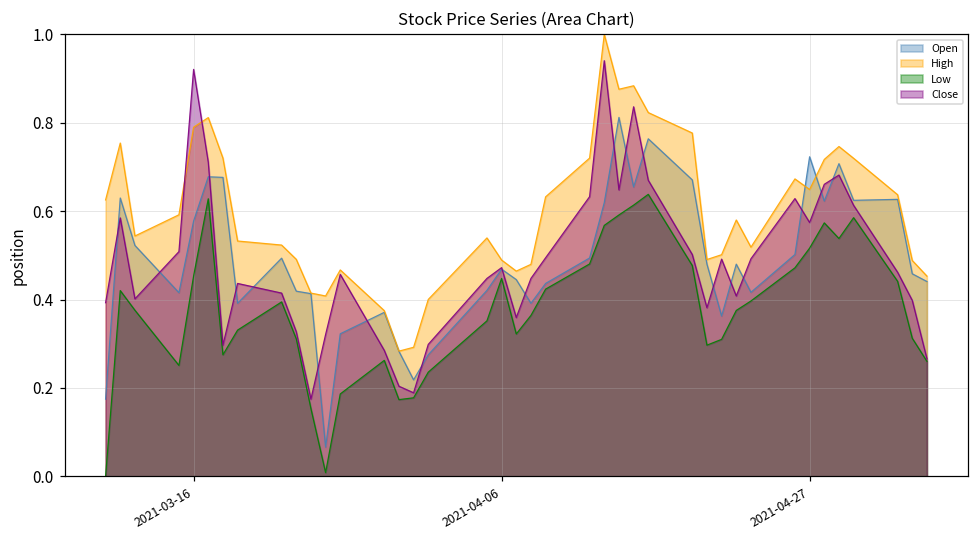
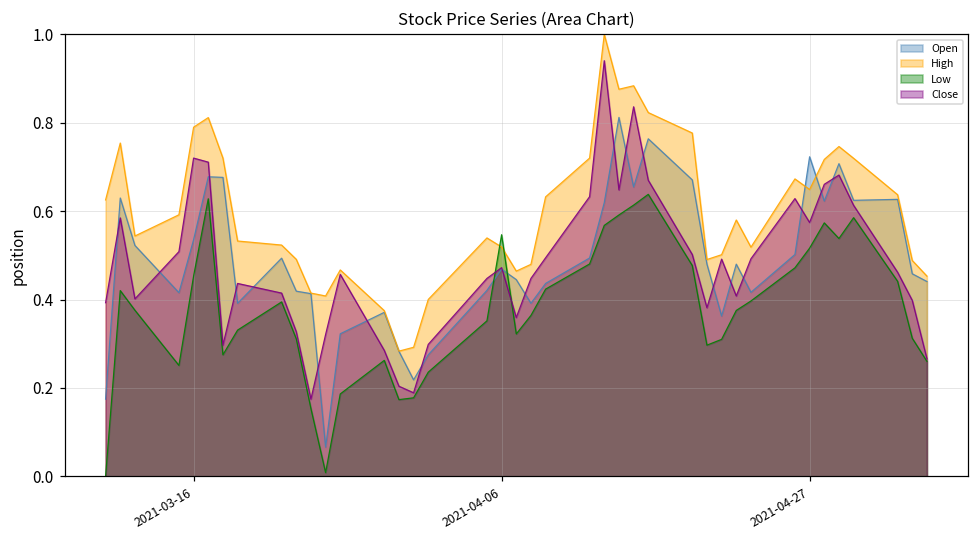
Open, 2021-03-16: 0.58 -> 0.54
Close, 2021-03-16: 0.92 -> 0.72
High, 2021-04-06: 0.49 -> 0.52
Low, 2021-04-06: 0.45 -> 0.55
